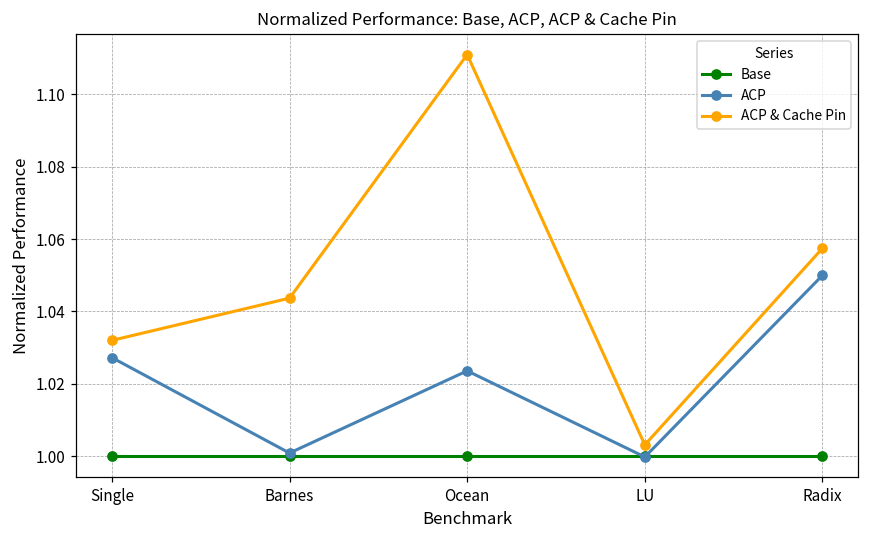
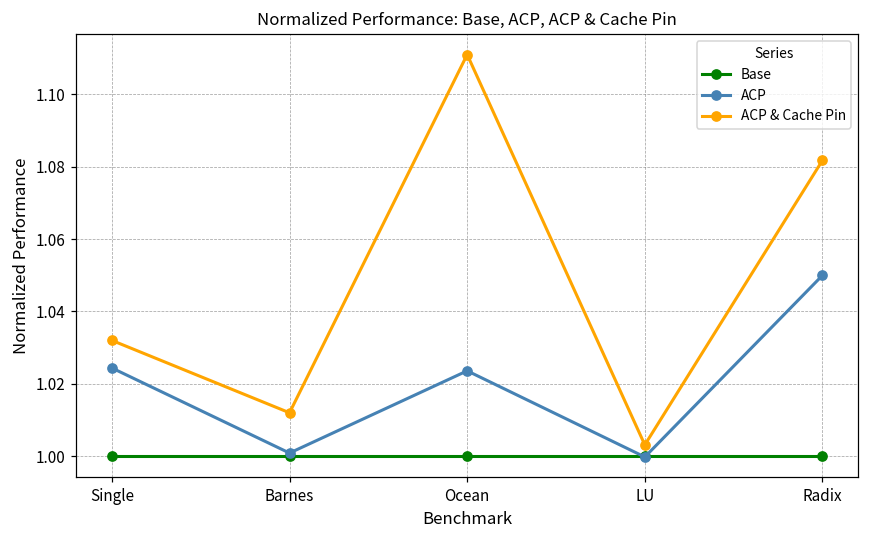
ACP, Single: 1.027 -> 1.024
ACP & Cache Pin, Barnes: 1.044 -> 1.012
ACP & Cache Pin, Radix: 1.057 -> 1.082
